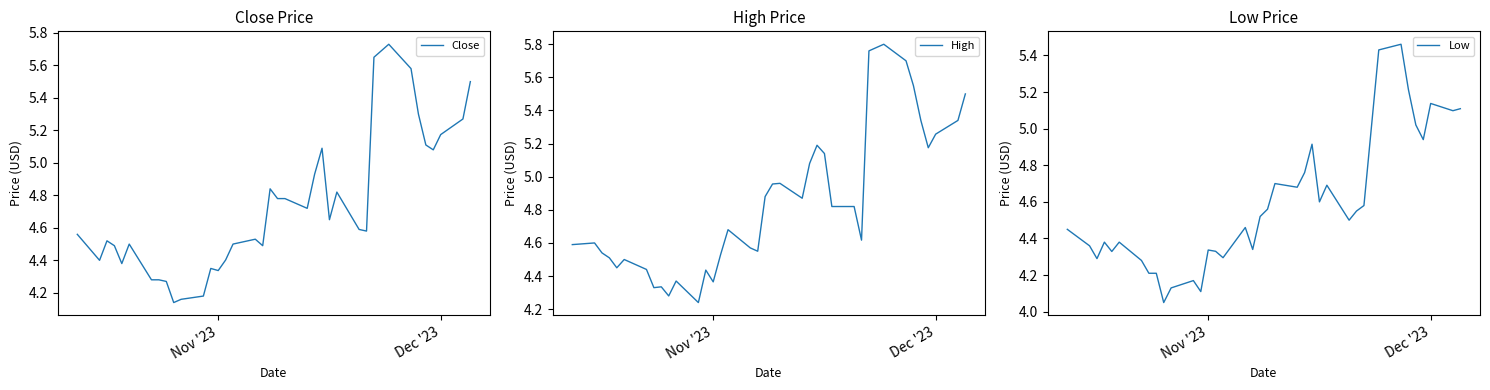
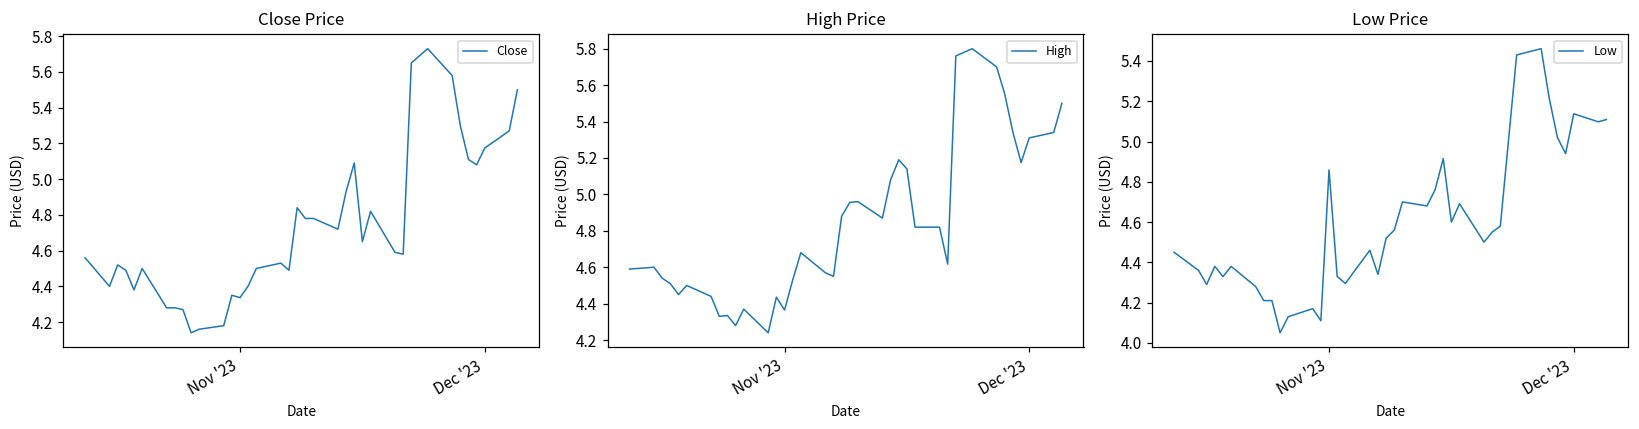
High Price, Dec '23: 5.26 -> 5.31
Low Price, Nov '23: 4.34 -> 4.86
